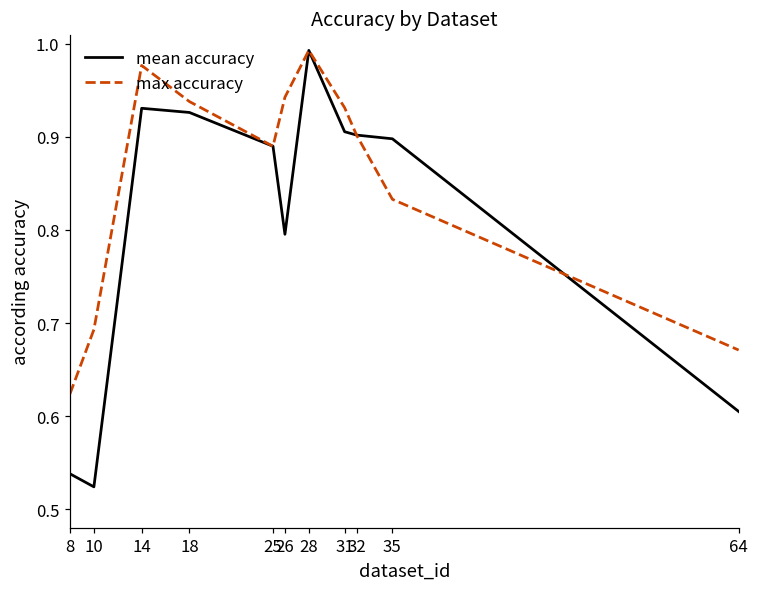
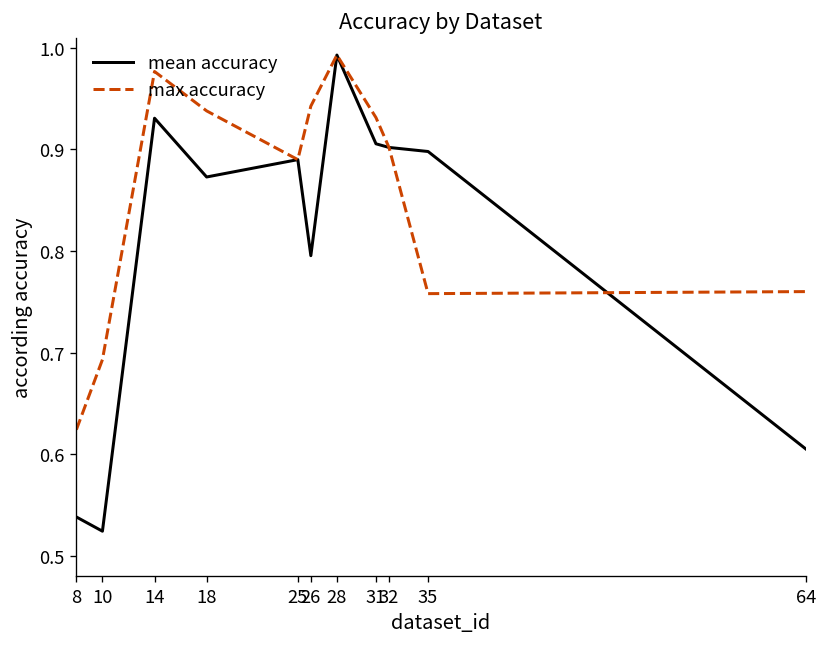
mean accuracy, 18: 0.93 -> 0.87
max accuracy, 35: 0.83 -> 0.76
max accuracy, 64: 0.67 -> 0.76
